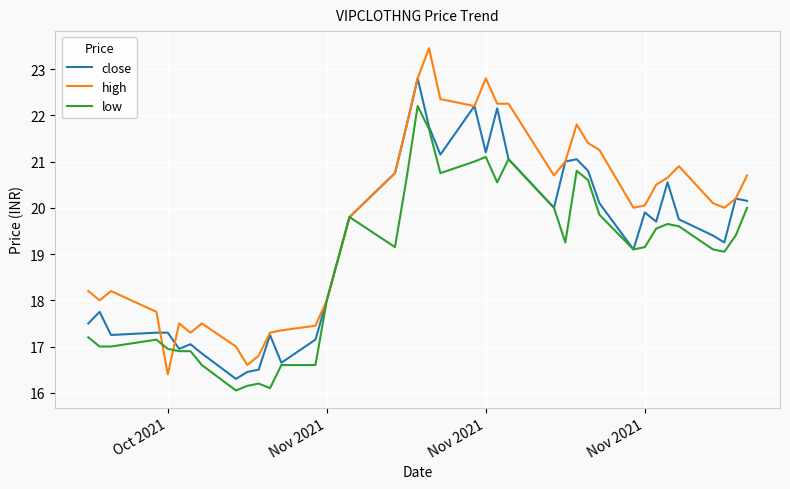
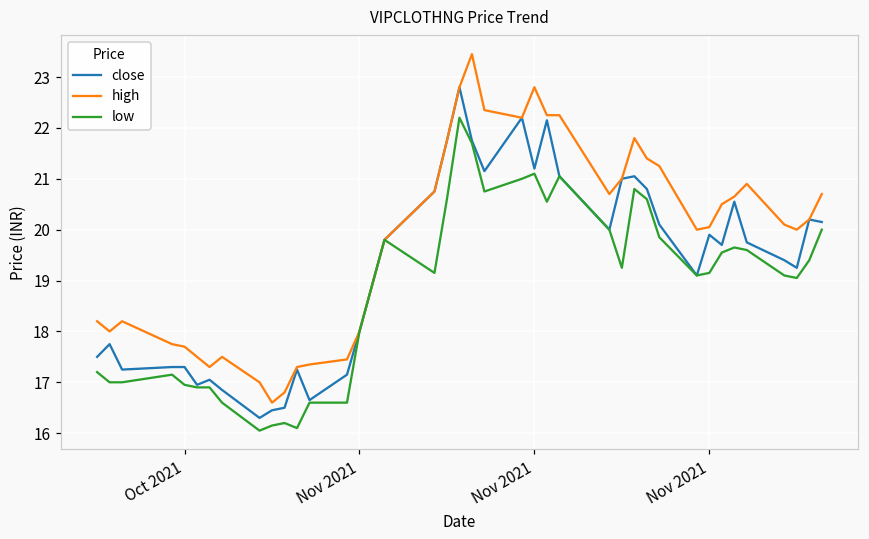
high, Oct 2021: 16.4 -> 17.7
